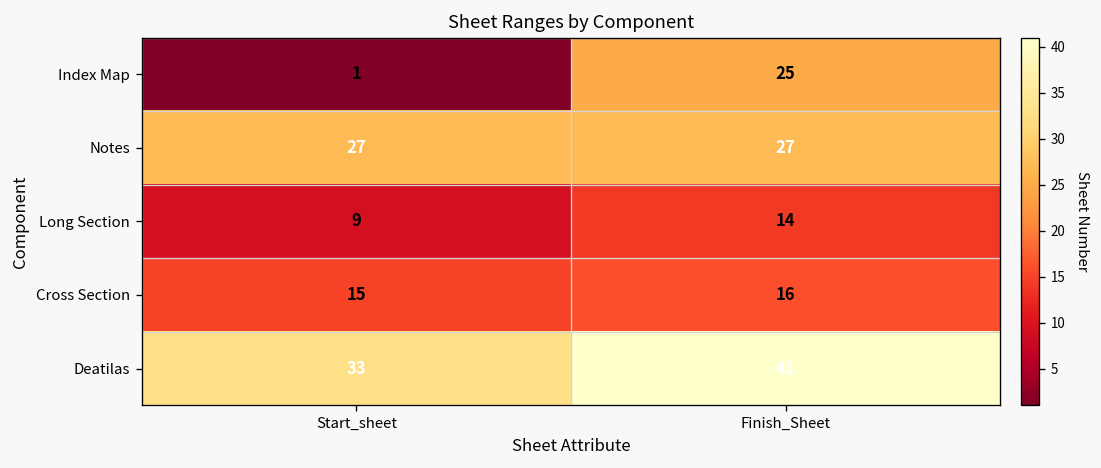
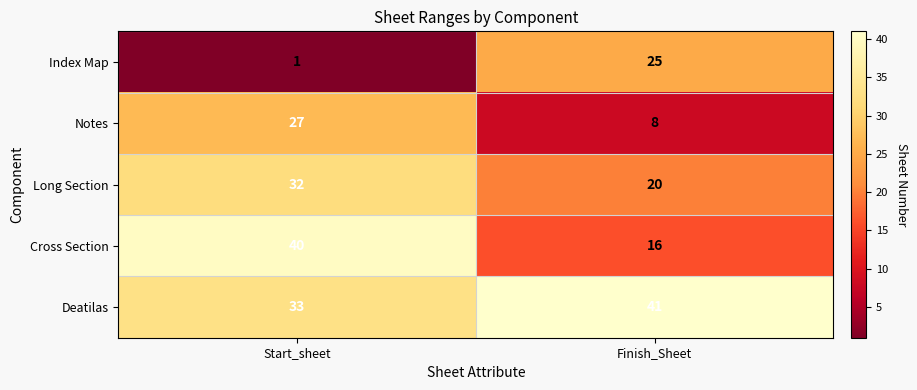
Notes, Finish_Sheet: 27 -> 8
Long Section, Start_sheet: 9 -> 32
Long Section, Finish_Sheet: 14 -> 20
Cross Section, Start_sheet: 15 -> 40
